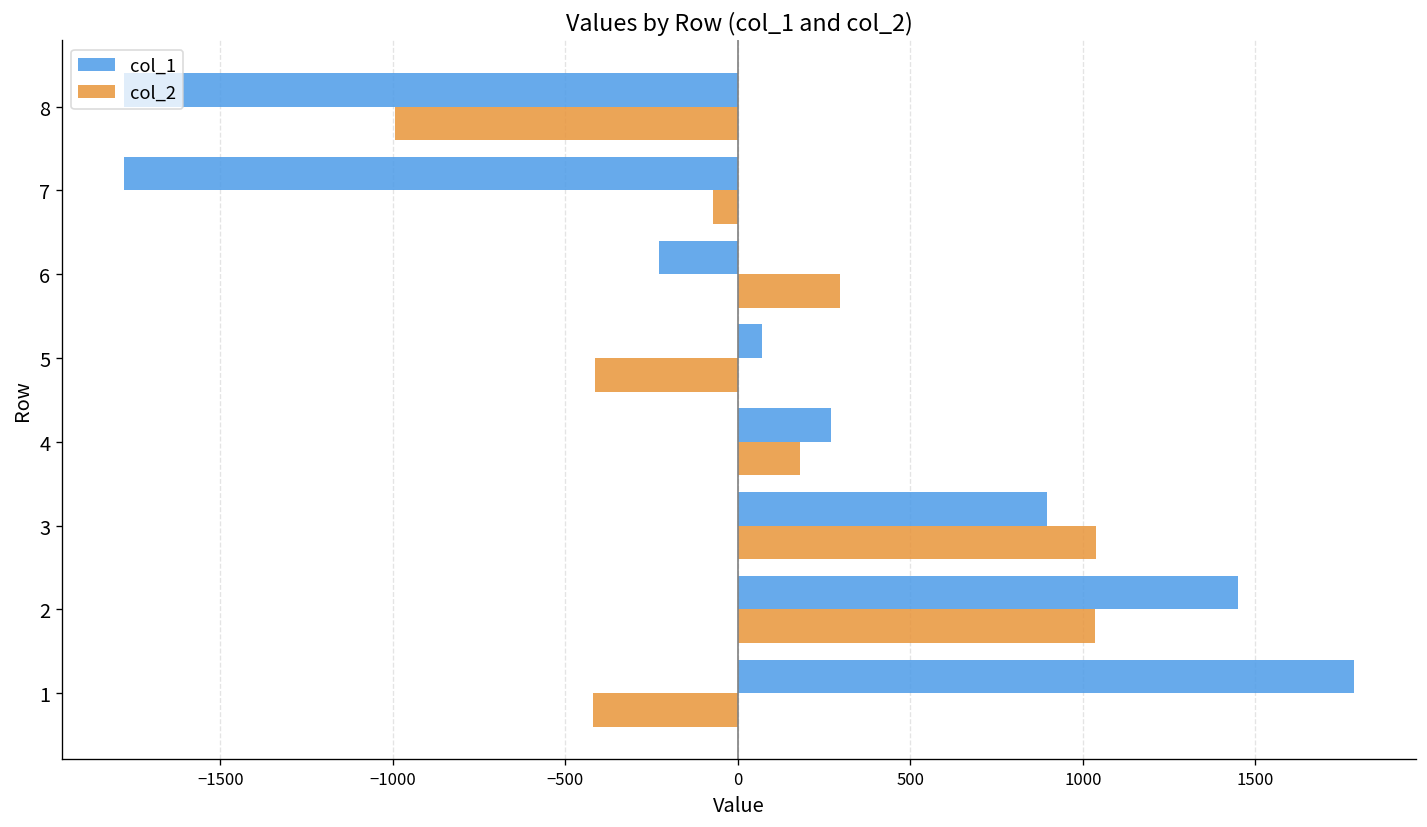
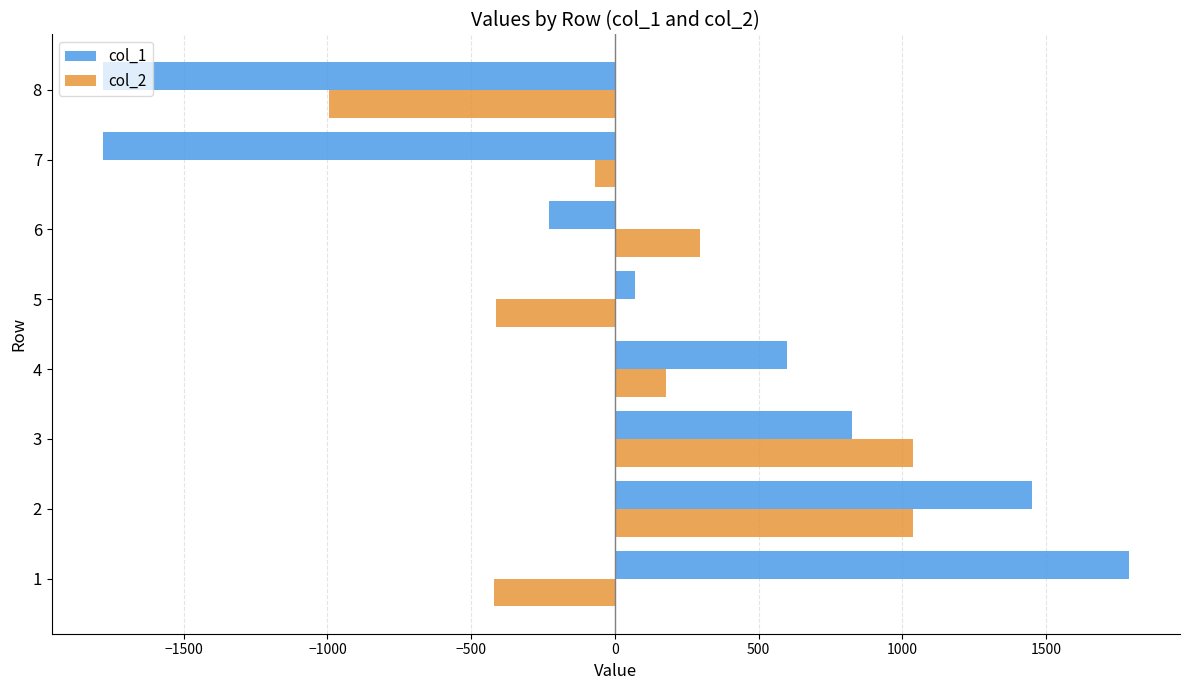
col_1, 4: 270 -> 600
col_1, 3: 900 -> 820
